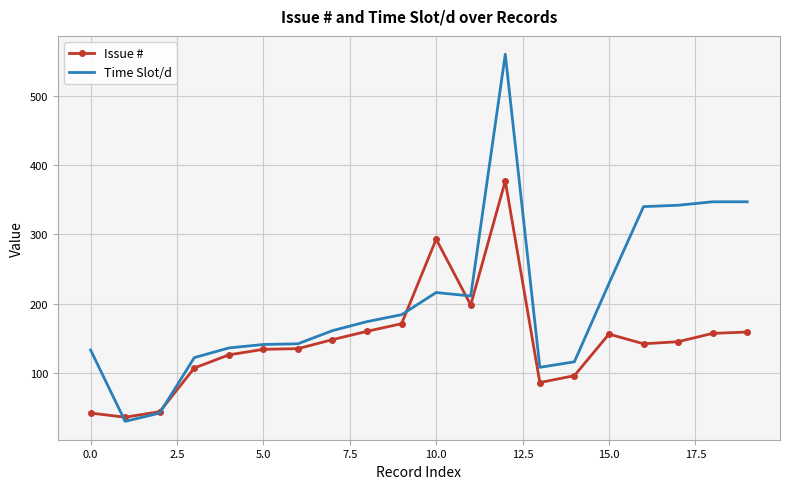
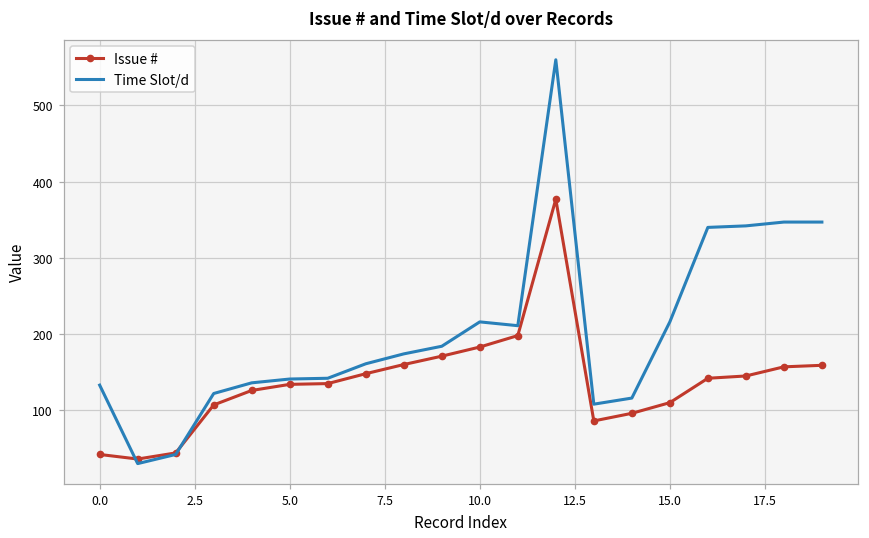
Issue #, 10.0: 290 -> 180
Issue #, 15.0: 160 -> 110
Time Slot/d, 15.0: 230 -> 220
